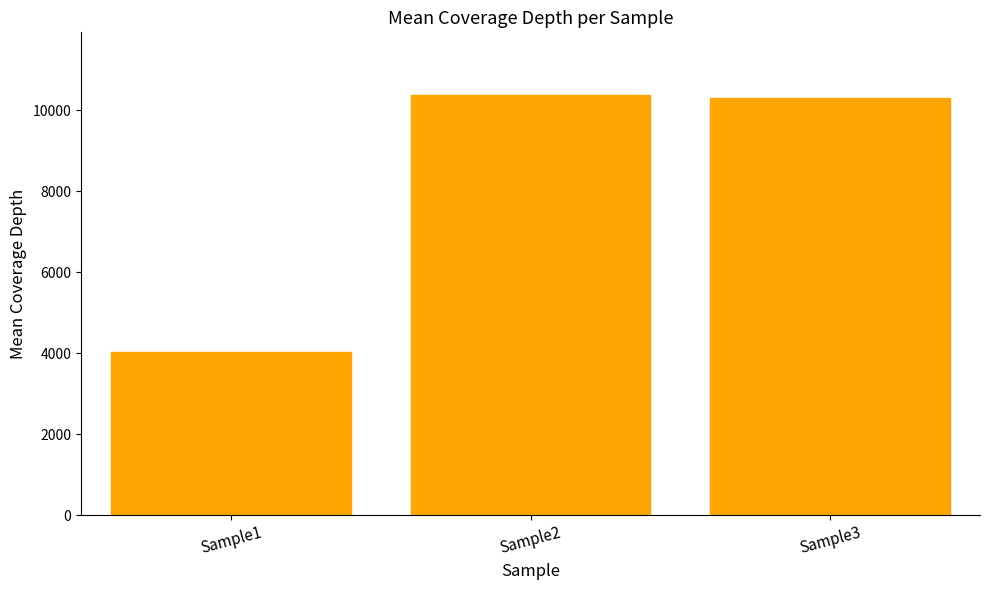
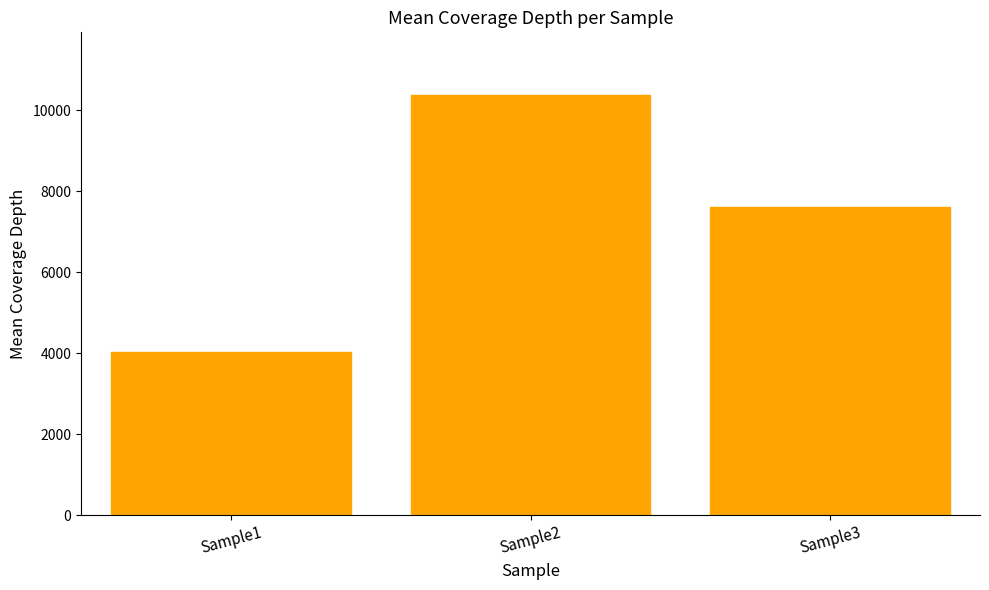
Sample3: 10300 -> 7600
